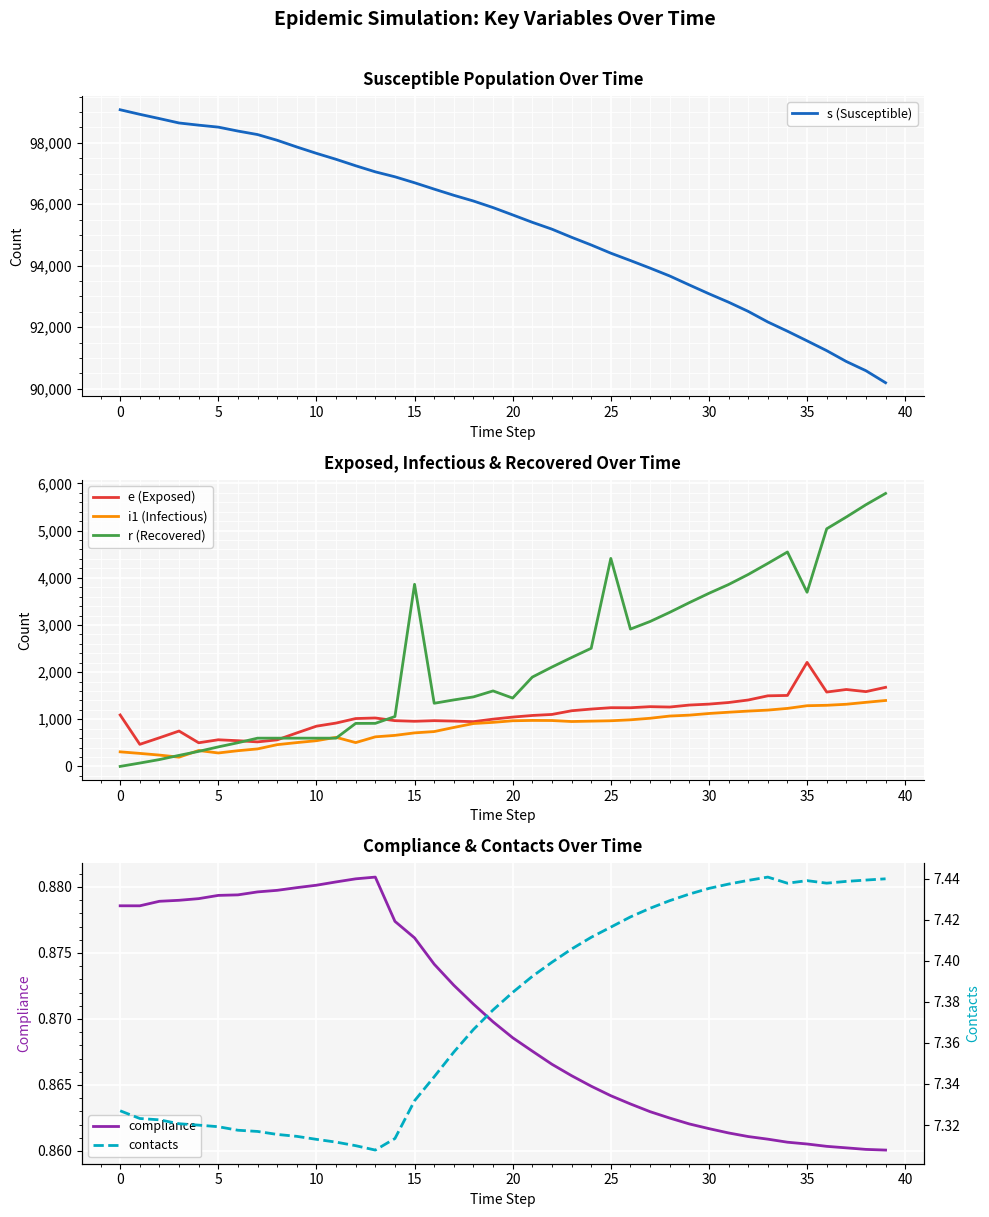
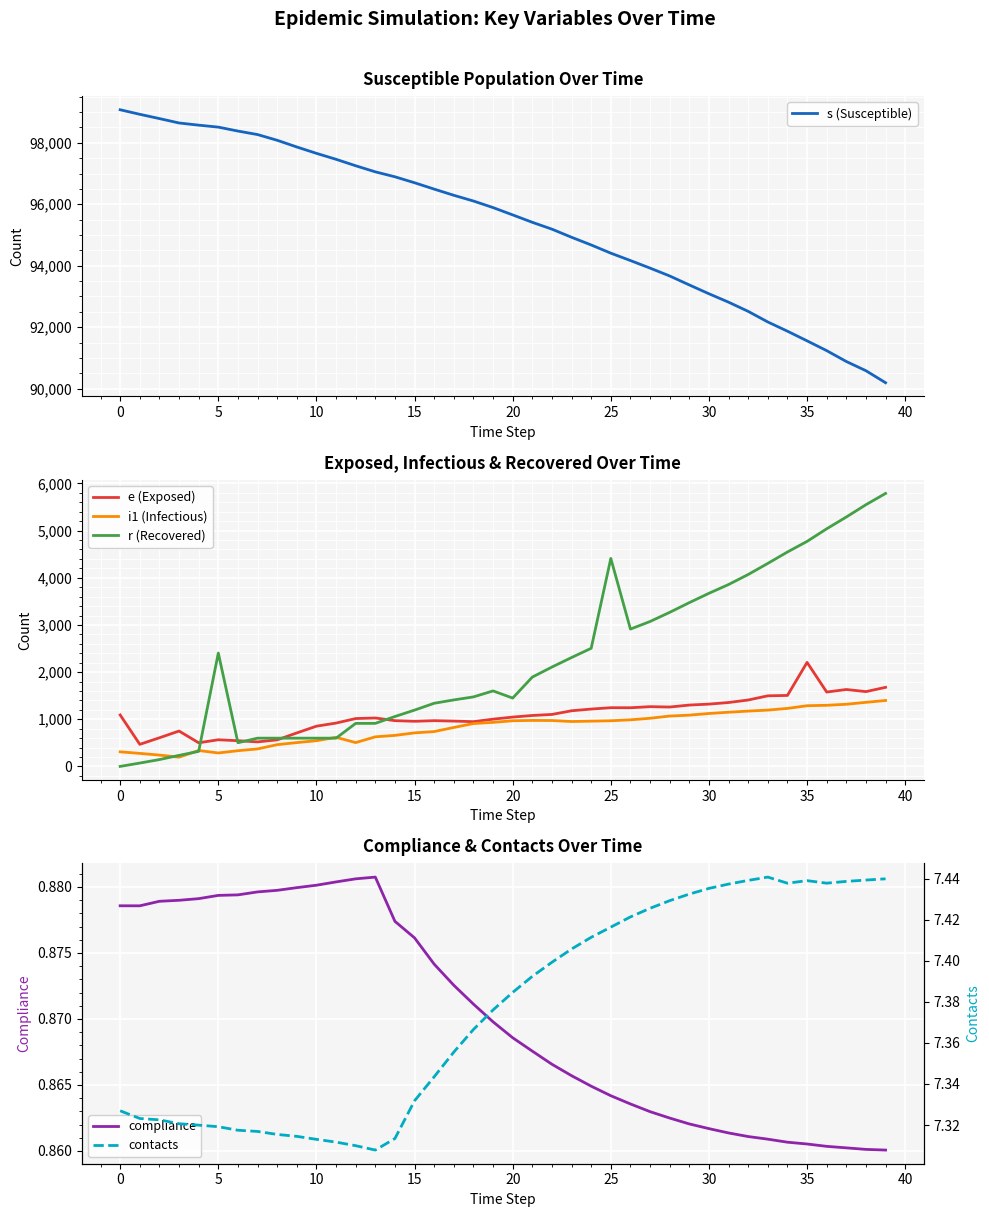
Exposed, Infectious & Recovered Over Time, r (Recovered), 5: 400 -> 2,400
Exposed, Infectious & Recovered Over Time, r (Recovered), 15: 3,900 -> 1,200
Exposed, Infectious & Recovered Over Time, r (Recovered), 35: 3,700 -> 4,800
